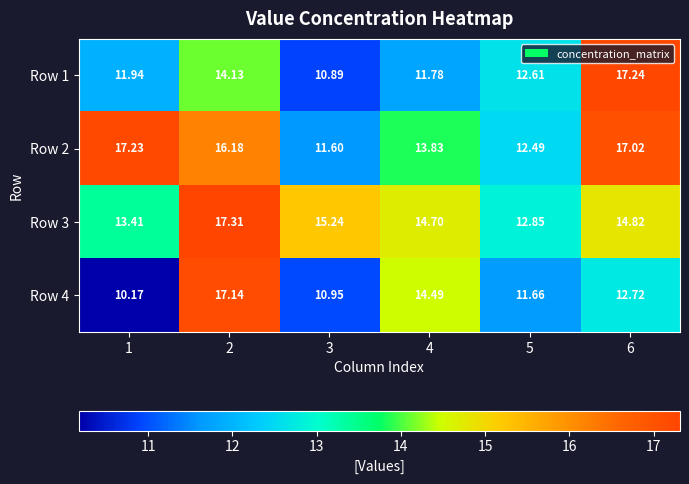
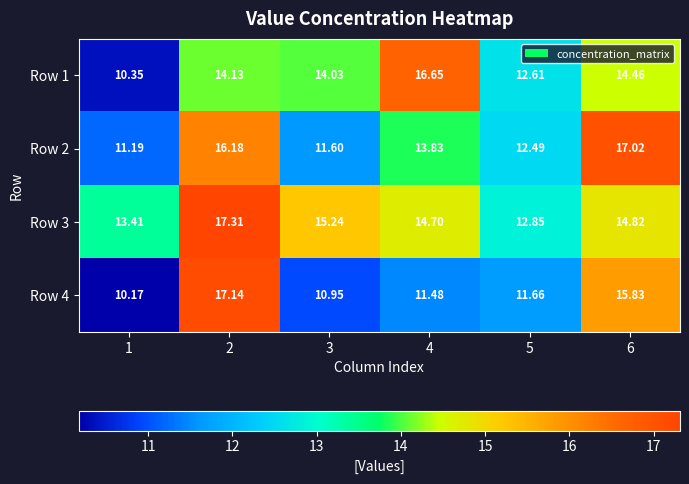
Row 1, 1: 11.94 -> 10.35
Row 1, 3: 10.89 -> 14.03
Row 1, 4: 11.78 -> 16.65
Row 1, 6: 17.24 -> 14.46
Row 2, 1: 17.23 -> 11.19
Row 4, 4: 14.49 -> 11.48
Row 4, 6: 12.72 -> 15.83
